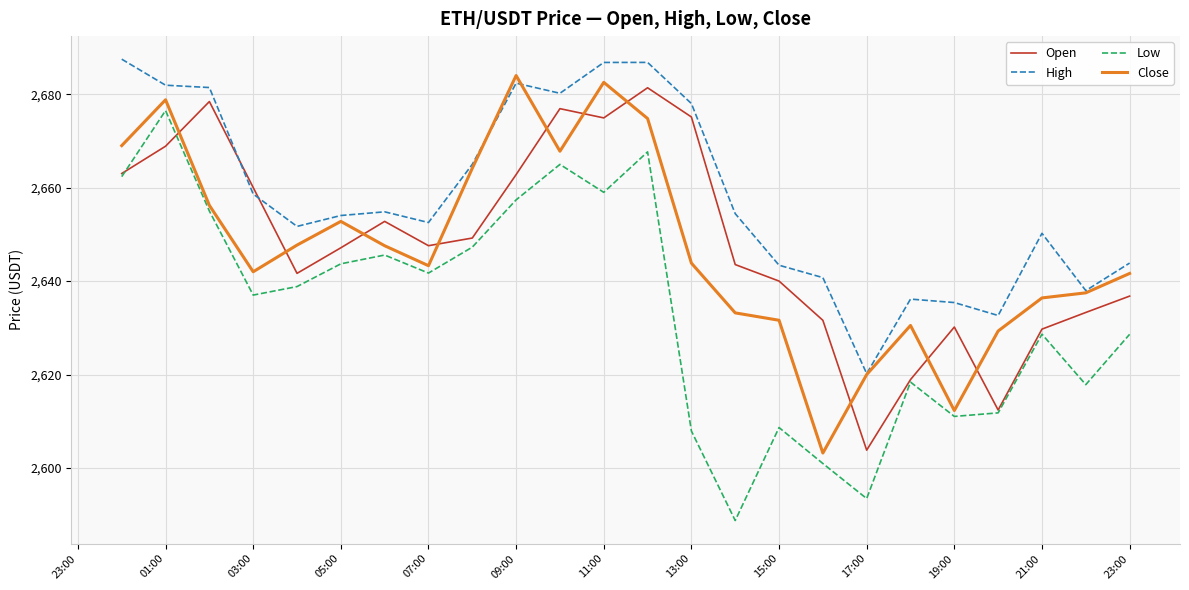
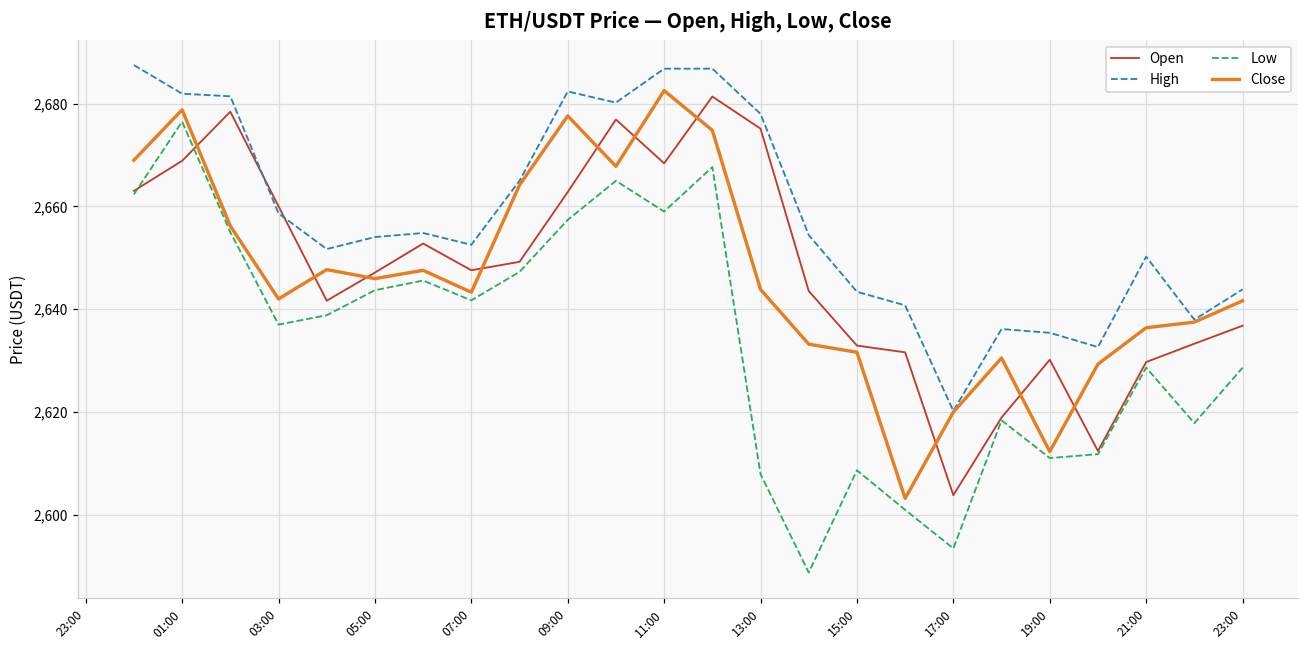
Close, 05:00: 2,653 -> 2,646
Close, 09:00: 2,684 -> 2,678
Open, 11:00: 2,675 -> 2,668
Open, 15:00: 2,640 -> 2,633
